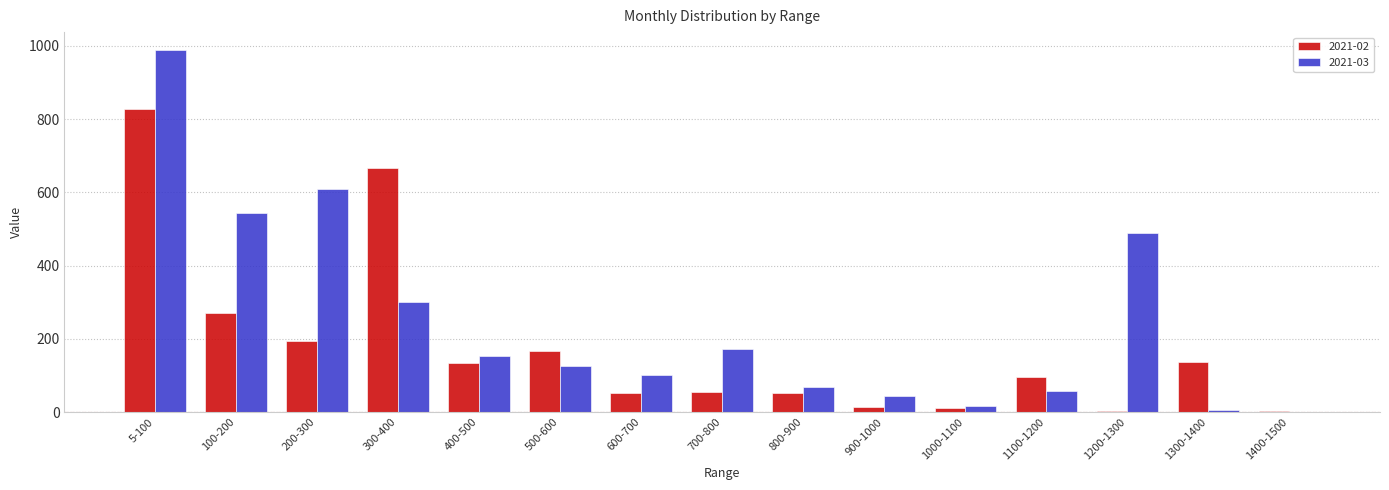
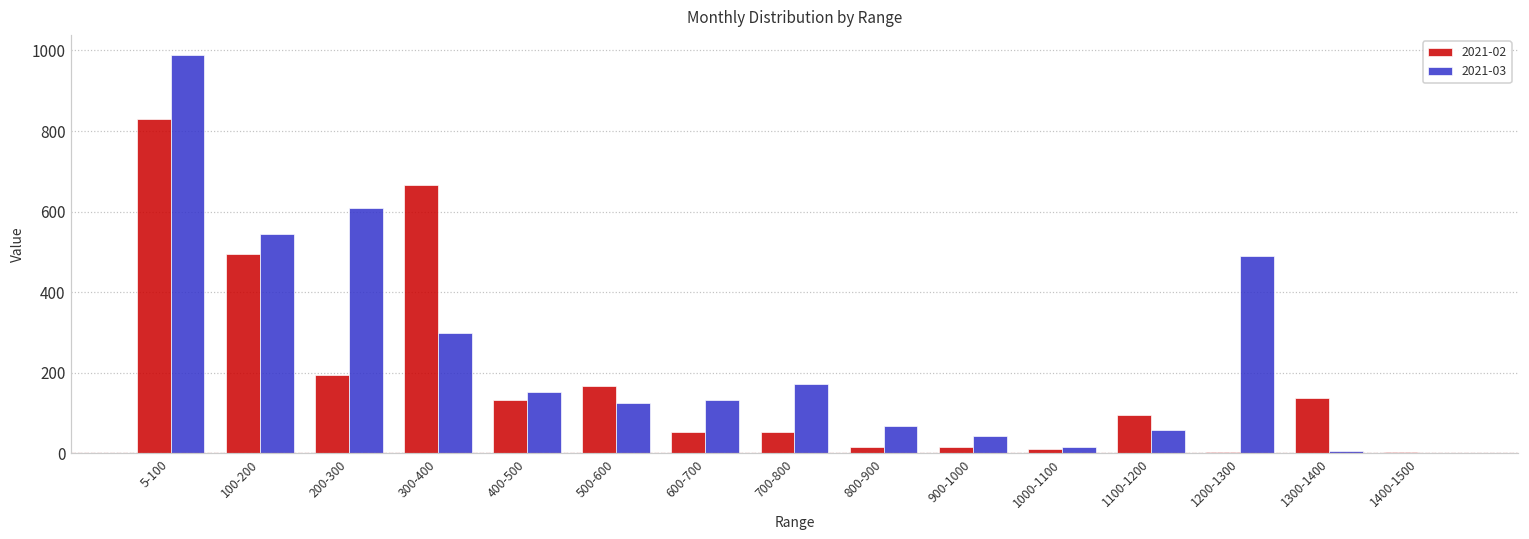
2021-02, 100-200: 270 -> 500
2021-03, 600-700: 100 -> 130
2021-02, 800-900: 50 -> 20
